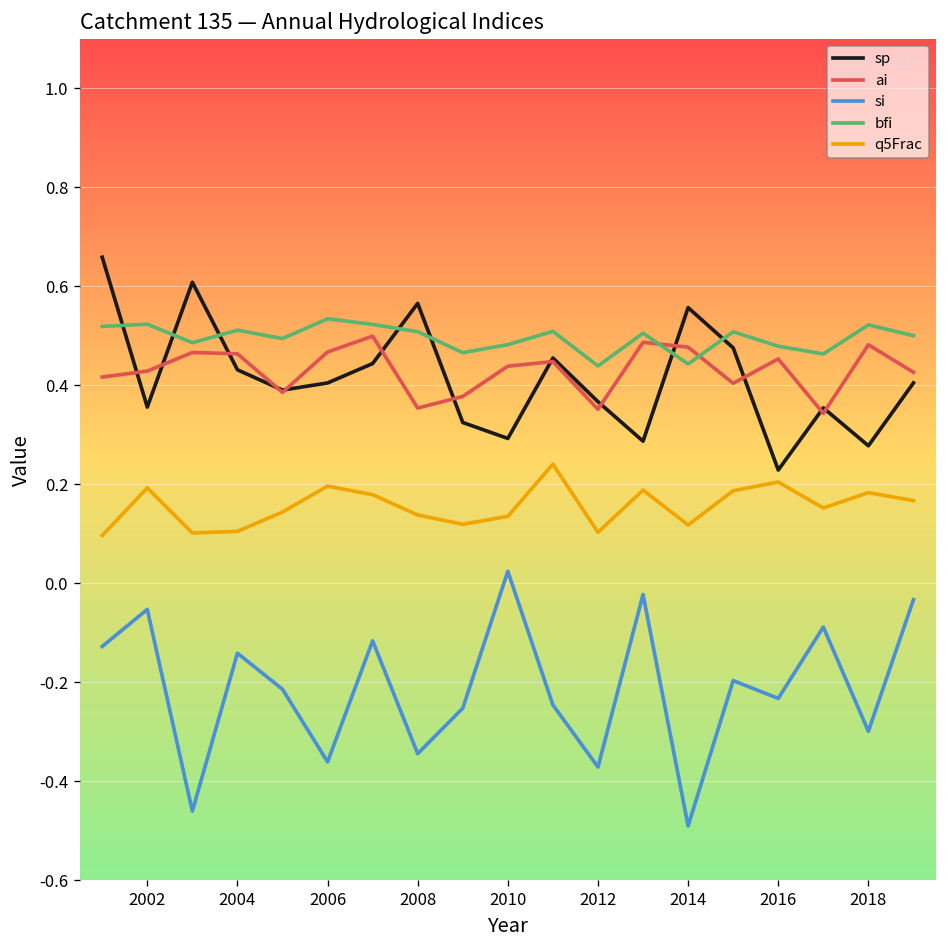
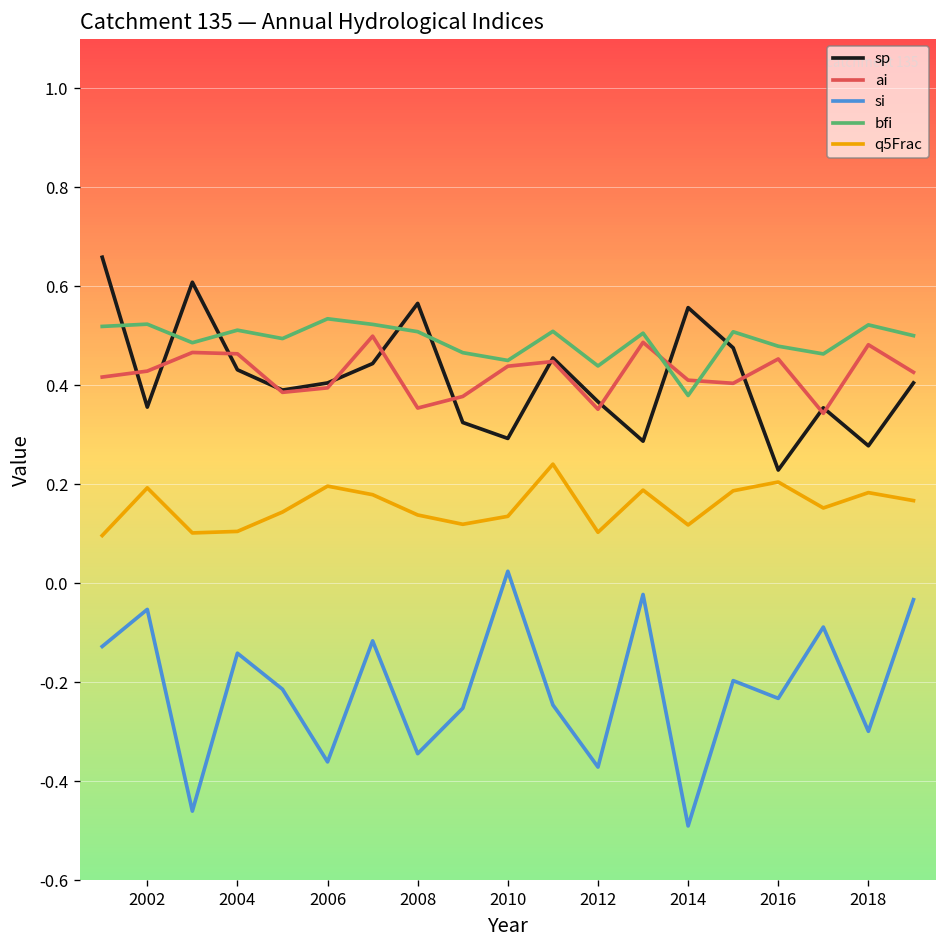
ai, 2006: 0.47 -> 0.39
bfi, 2010: 0.48 -> 0.45
ai, 2014: 0.48 -> 0.41
bfi, 2014: 0.44 -> 0.38
